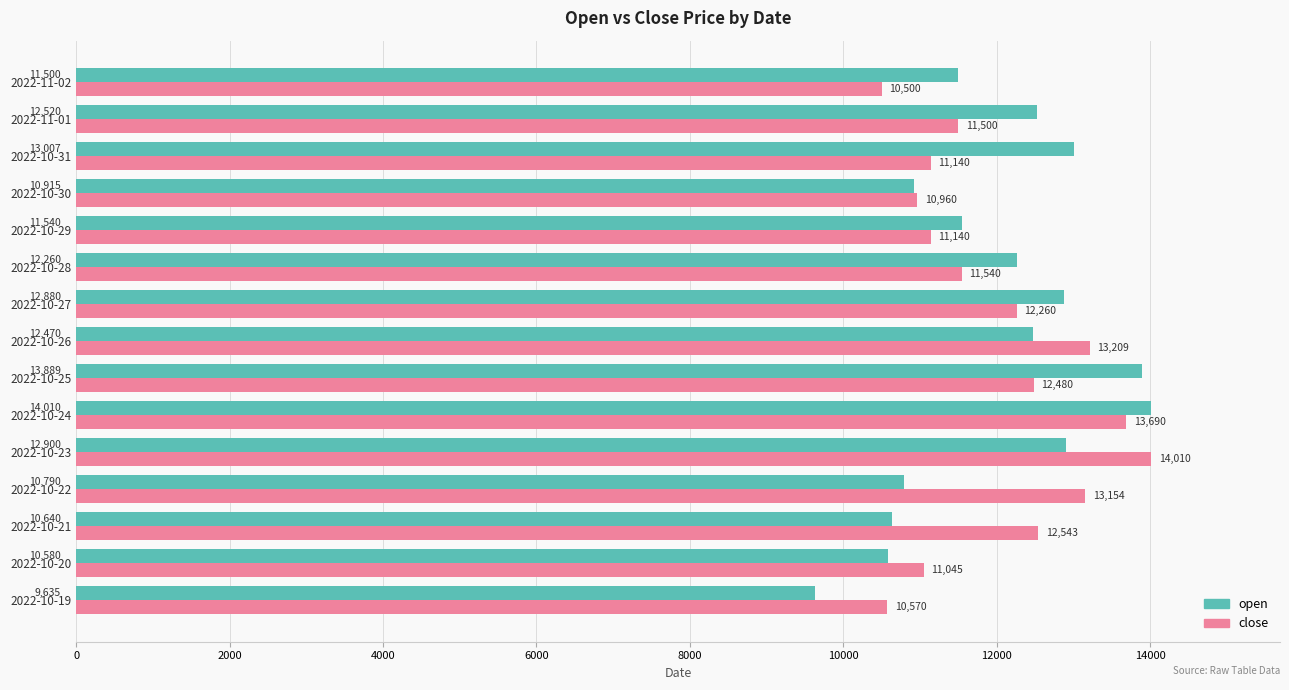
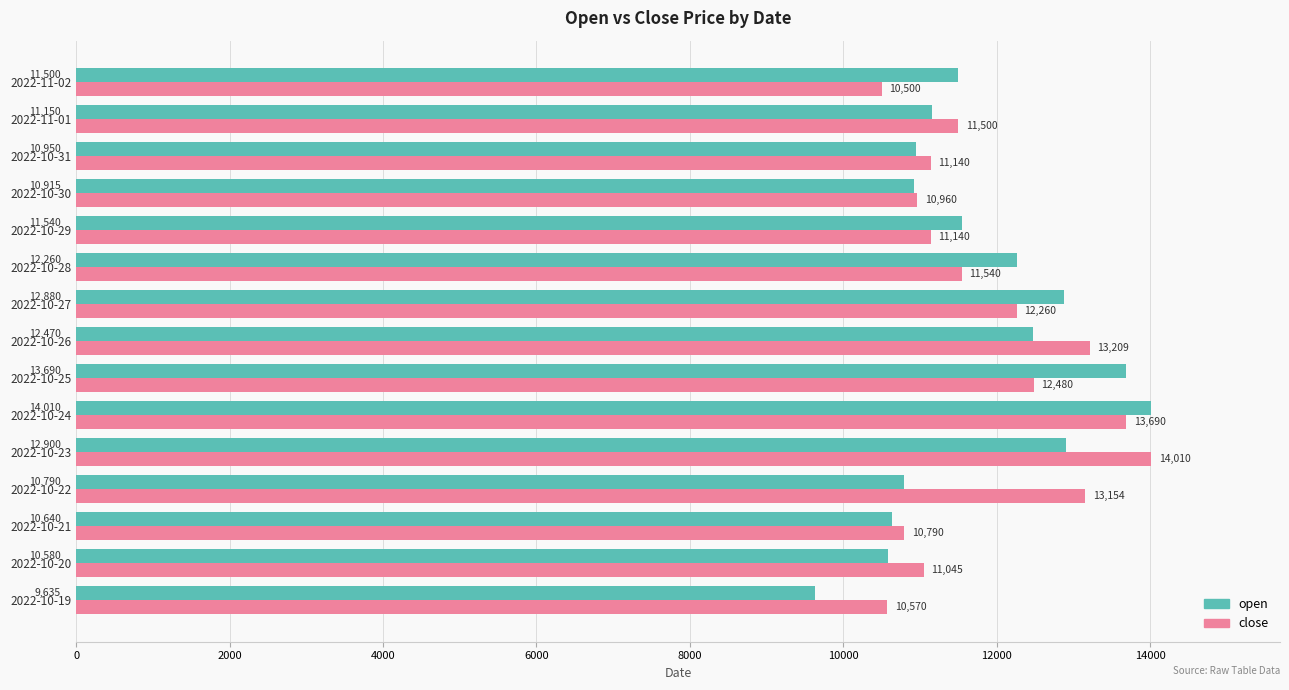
open, 2022-11-01: 12,520 -> 11,150
open, 2022-10-31: 13,007 -> 10,950
open, 2022-10-25: 13,889 -> 13,690
close, 2022-10-21: 12,543 -> 10,790
